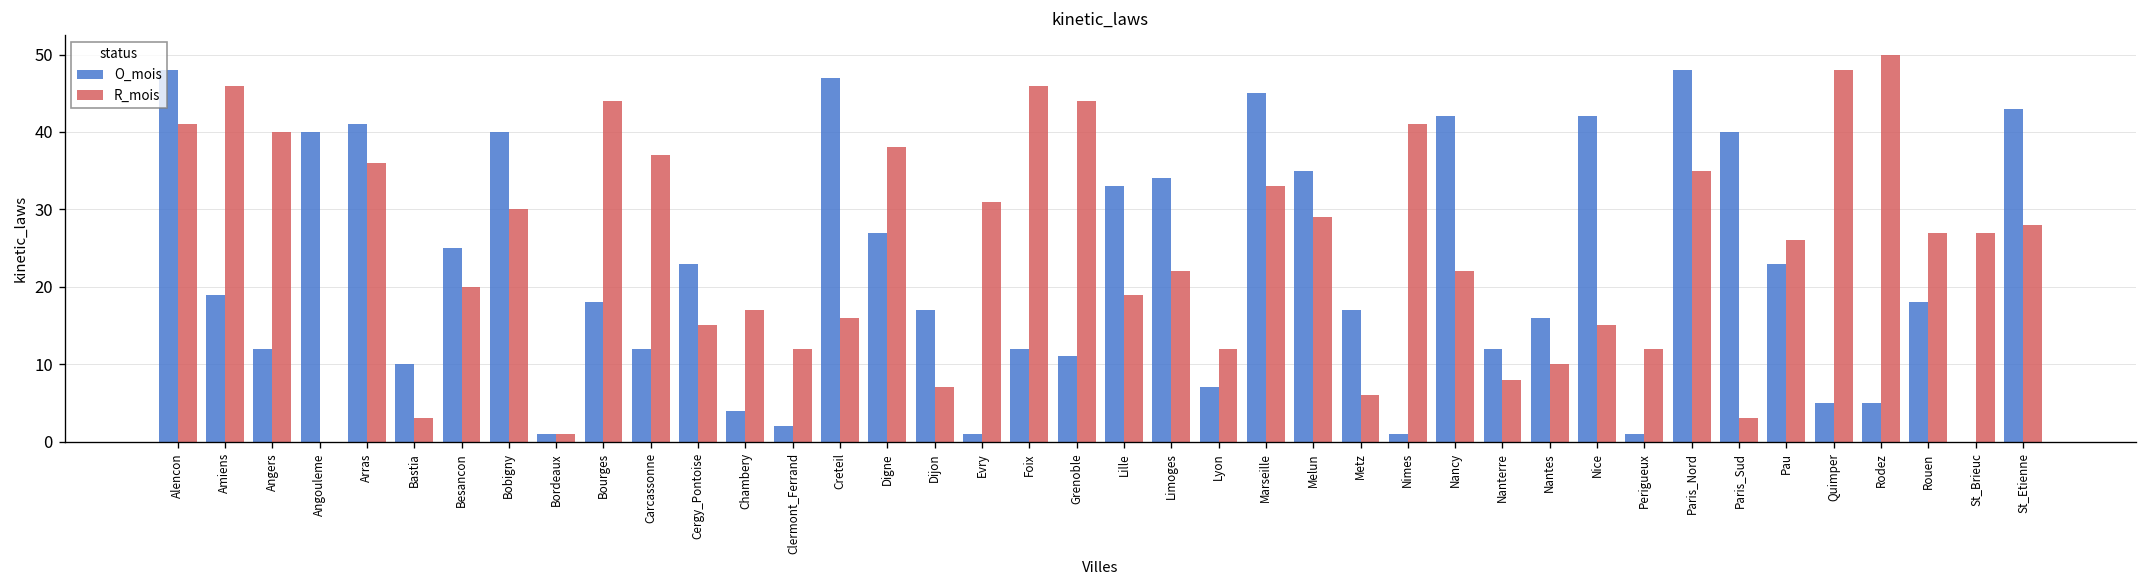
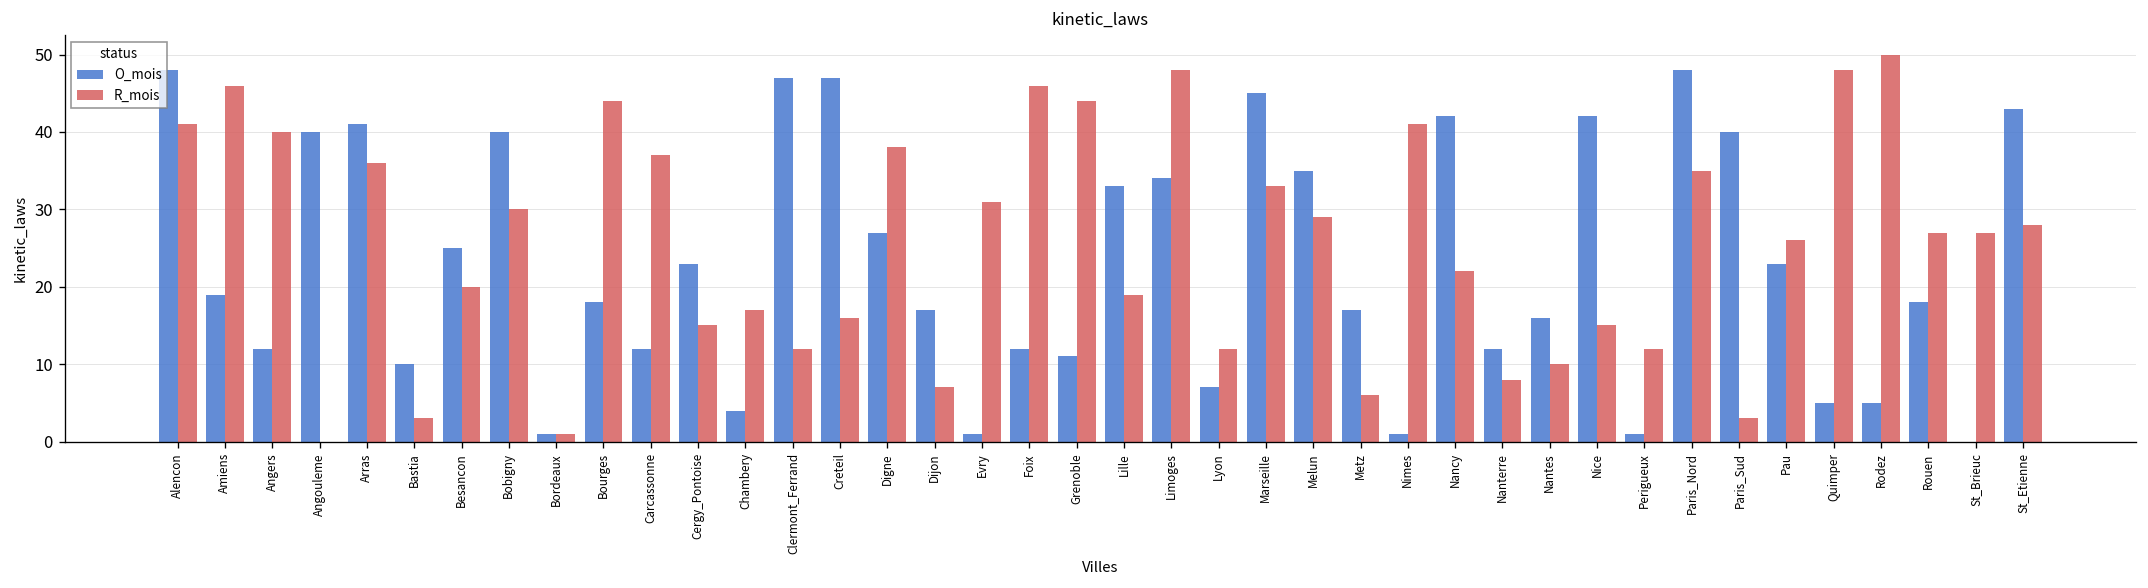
O_mois, Clermont_Ferrand: 2 -> 47
R_mois, Limoges: 22 -> 48
